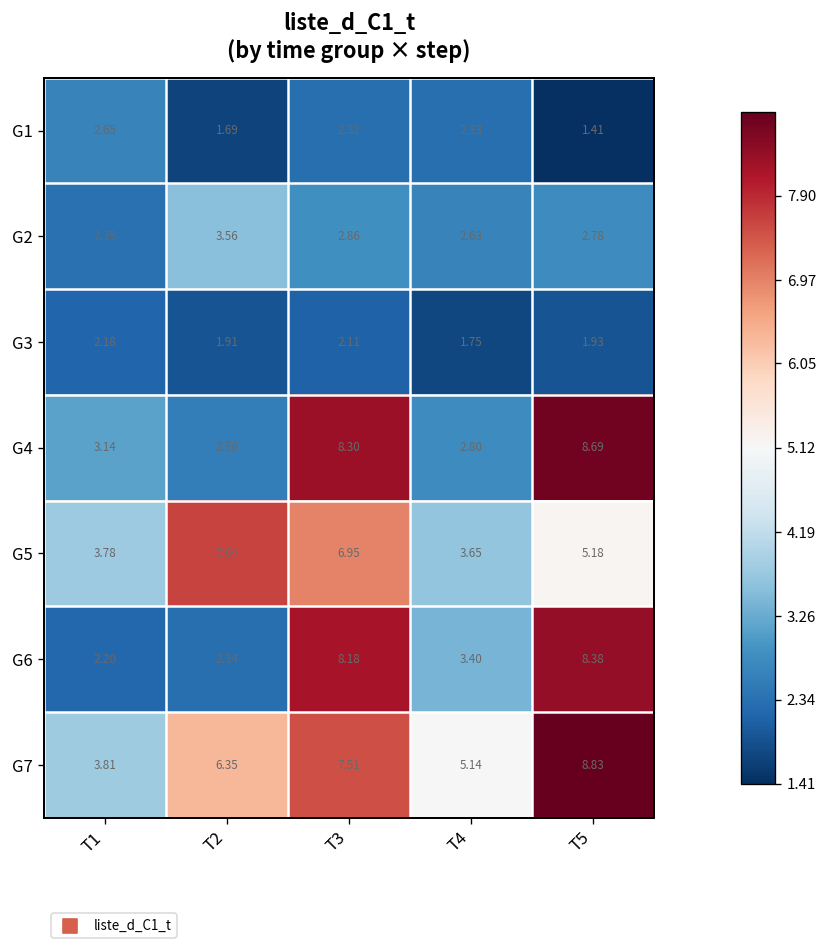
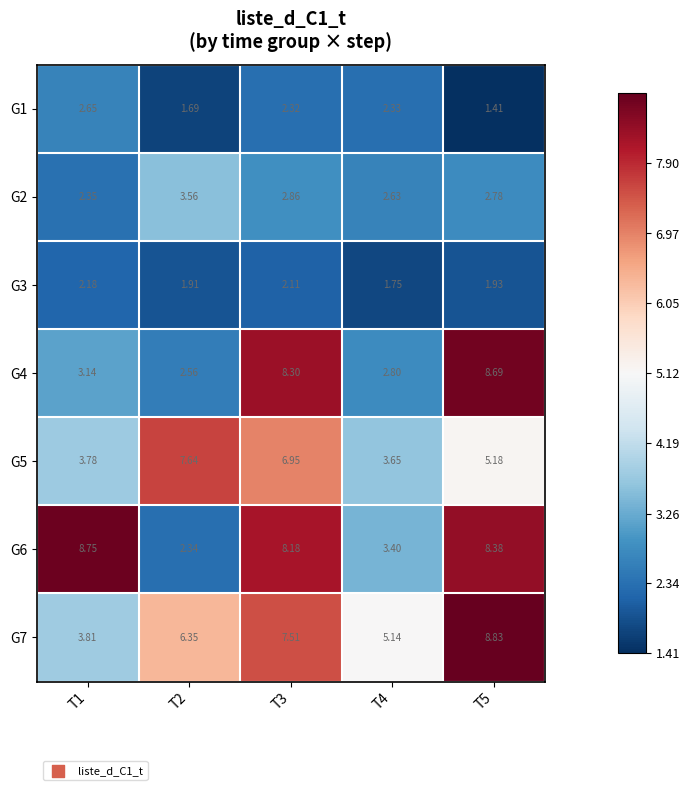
G6, T1: 2.20 -> 8.75
